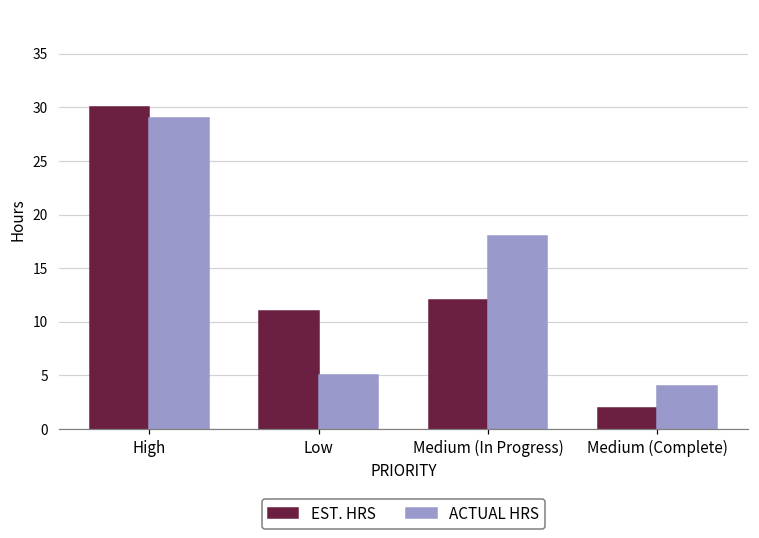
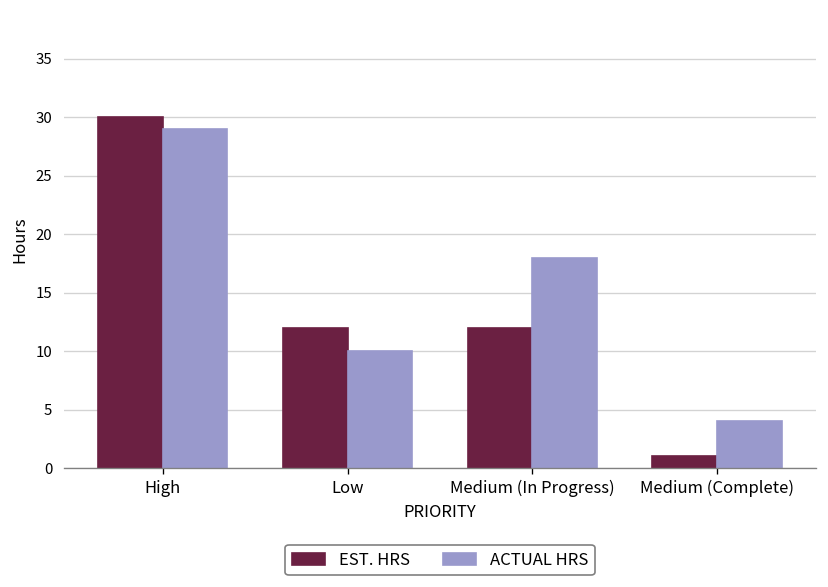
EST. HRS, Low: 11 -> 12
ACTUAL HRS, Low: 5 -> 10
EST. HRS, Medium (Complete): 2 -> 1
